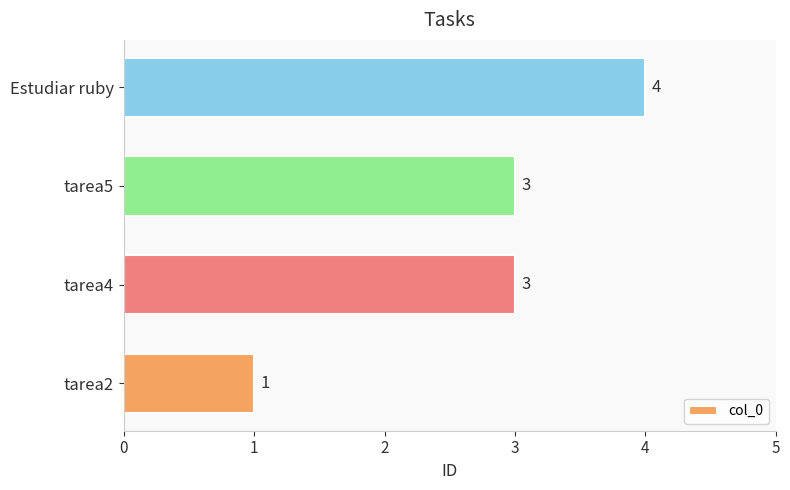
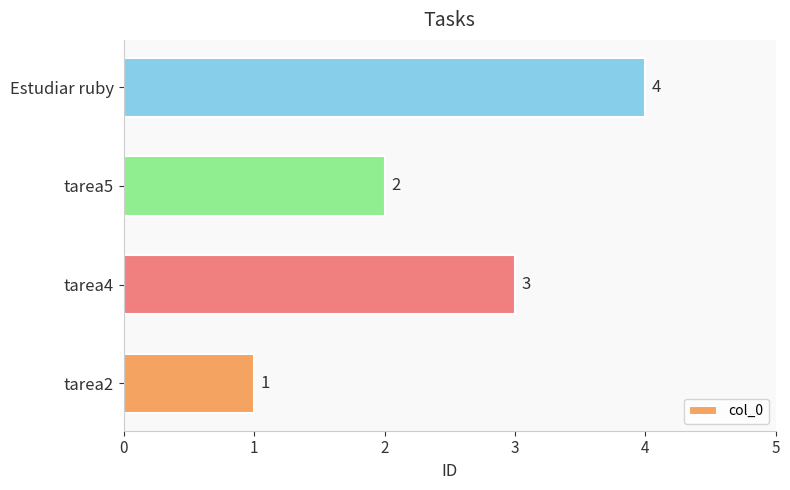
tarea5: 3 -> 2
